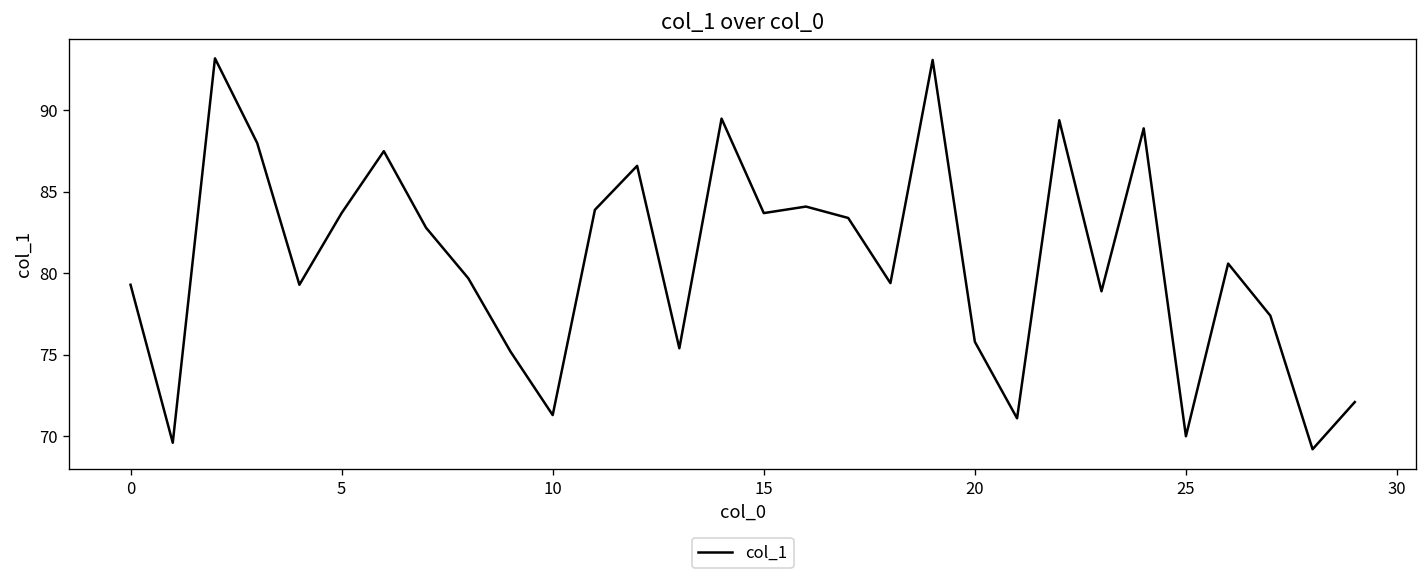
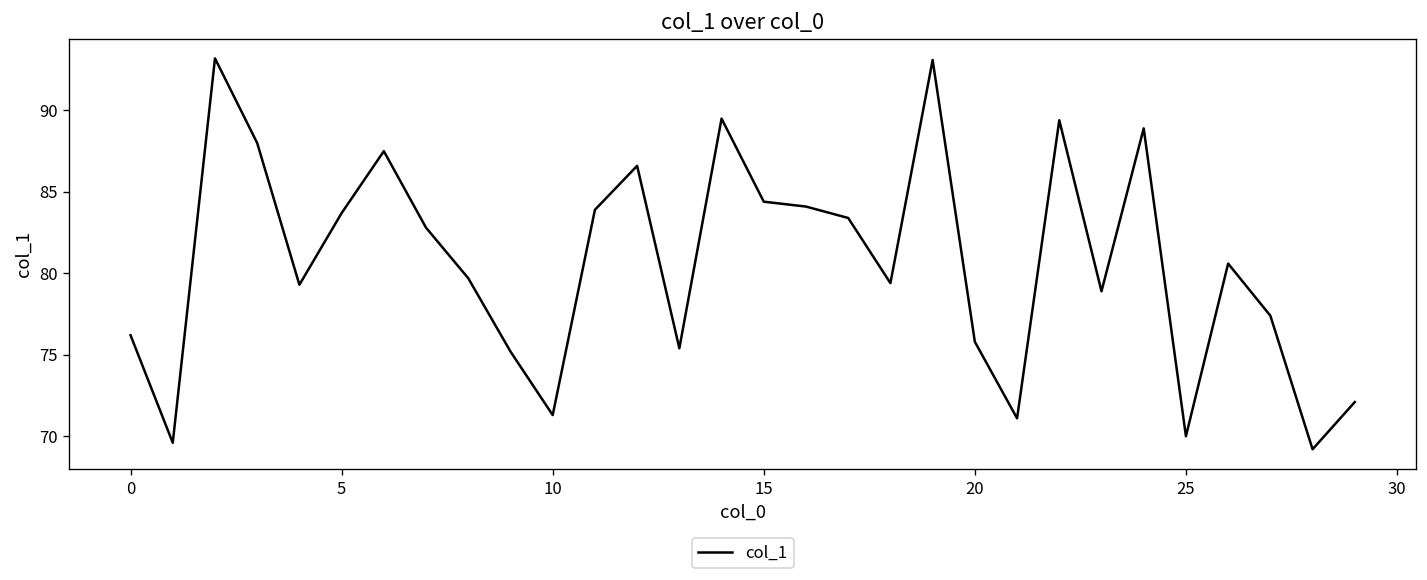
0: 79.3 -> 76.2
15: 83.7 -> 84.4
